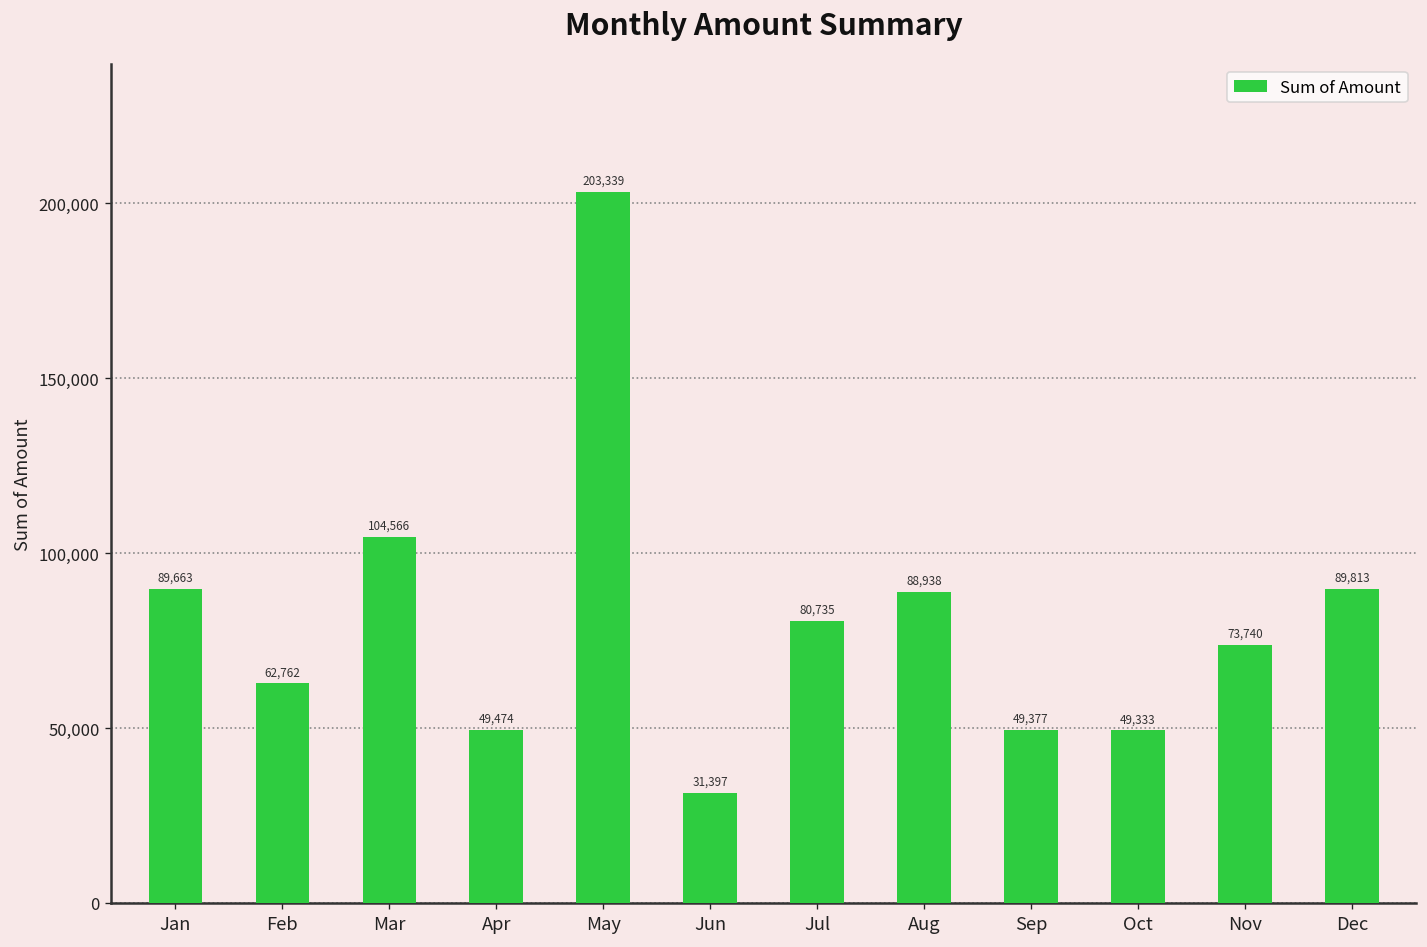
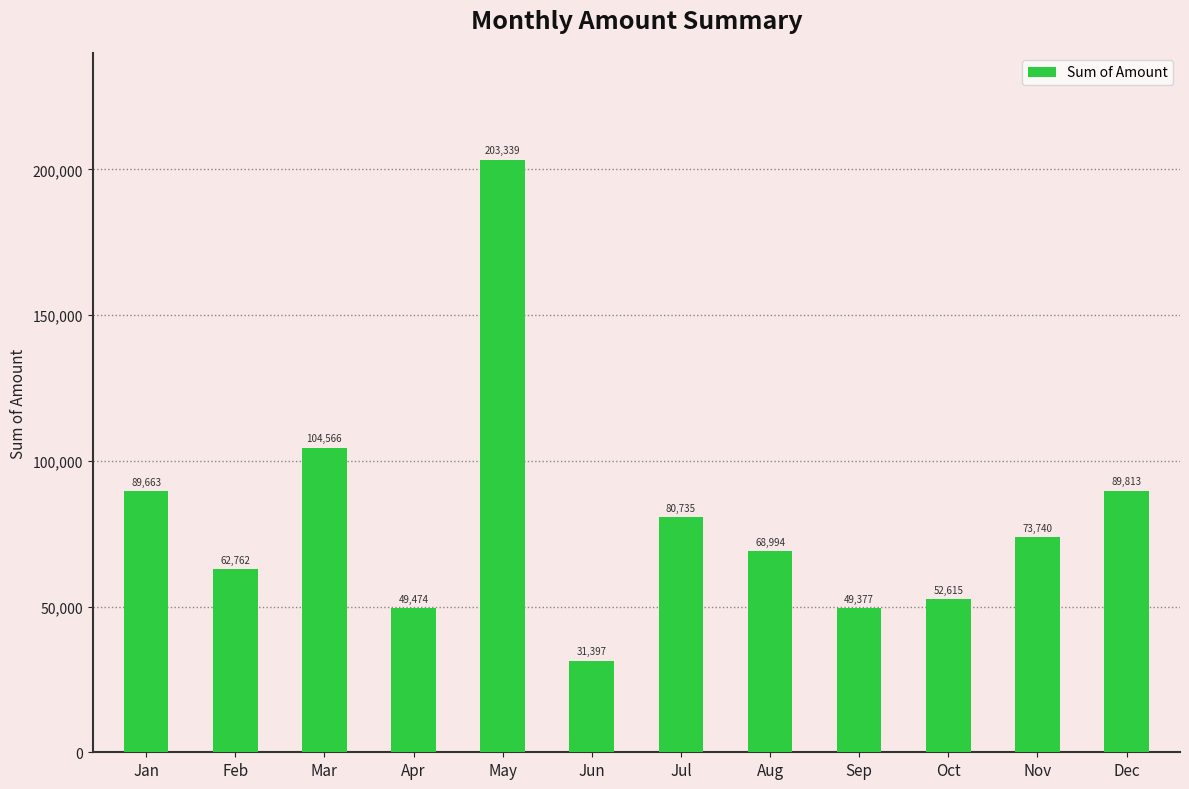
Aug: 88,938 -> 68,994
Oct: 49,333 -> 52,615
